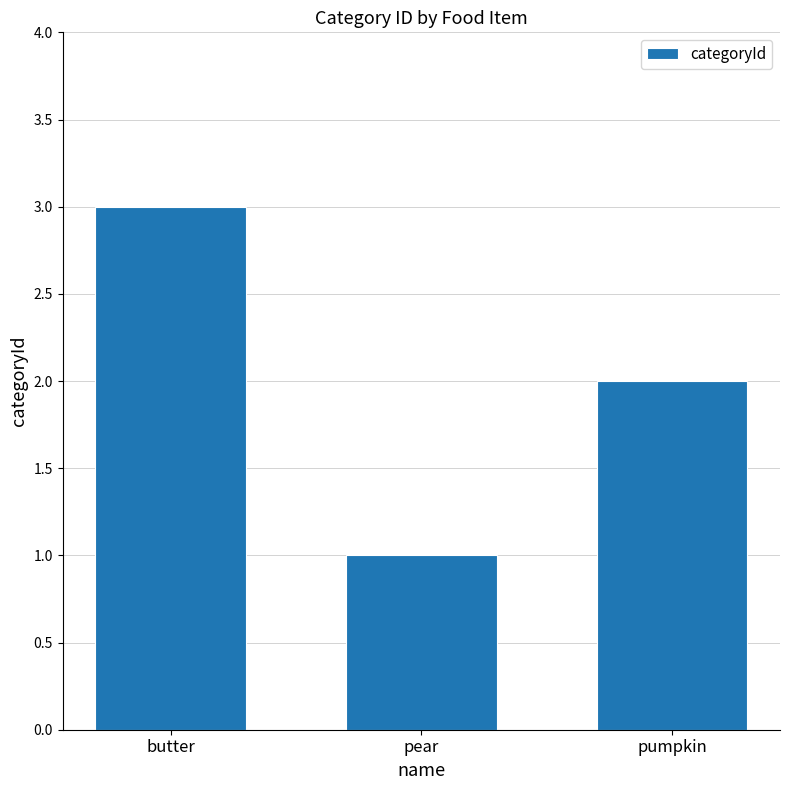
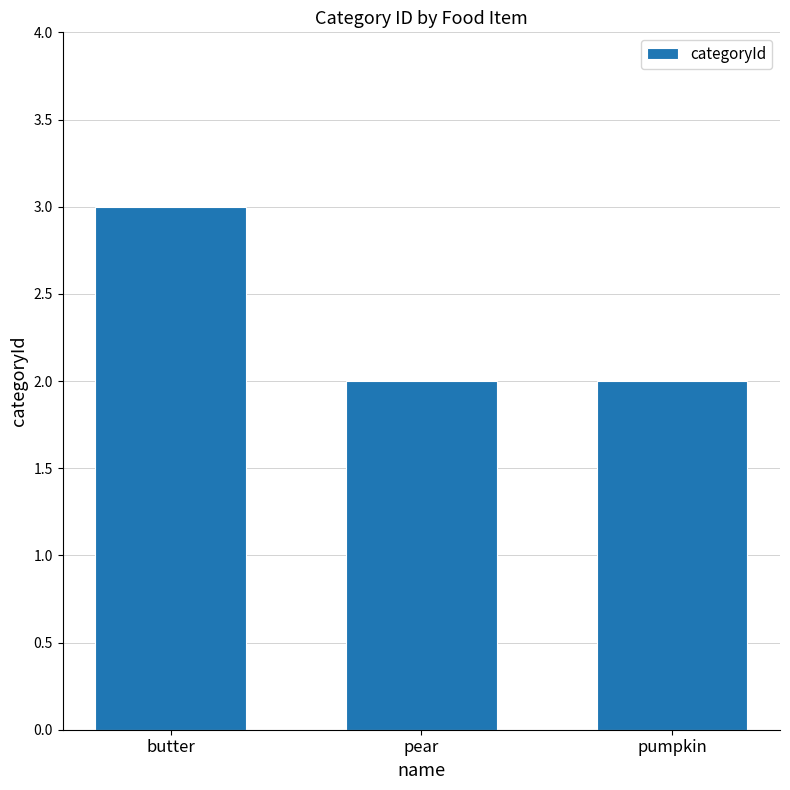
pear: 1 -> 2
